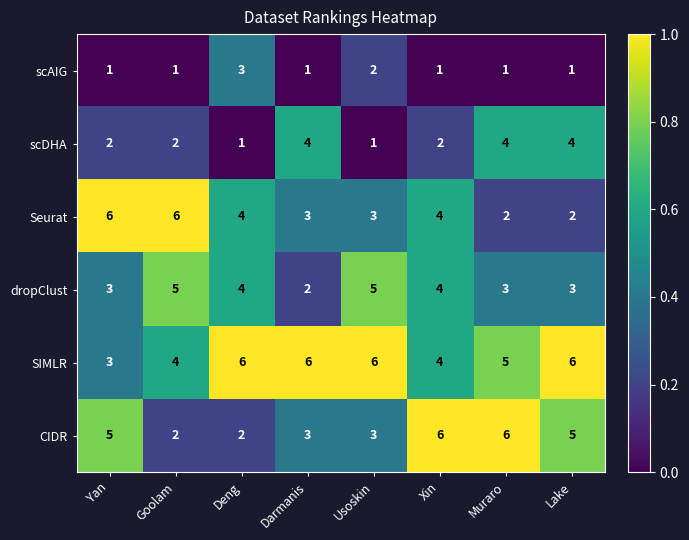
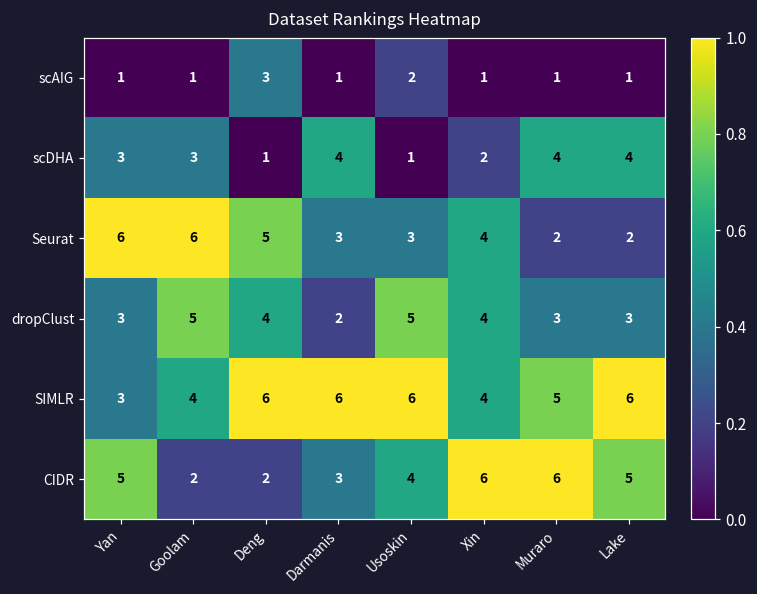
scDHA, Yan: 2 -> 3
scDHA, Goolam: 2 -> 3
Seurat, Deng: 4 -> 5
CIDR, Usoskin: 3 -> 4
